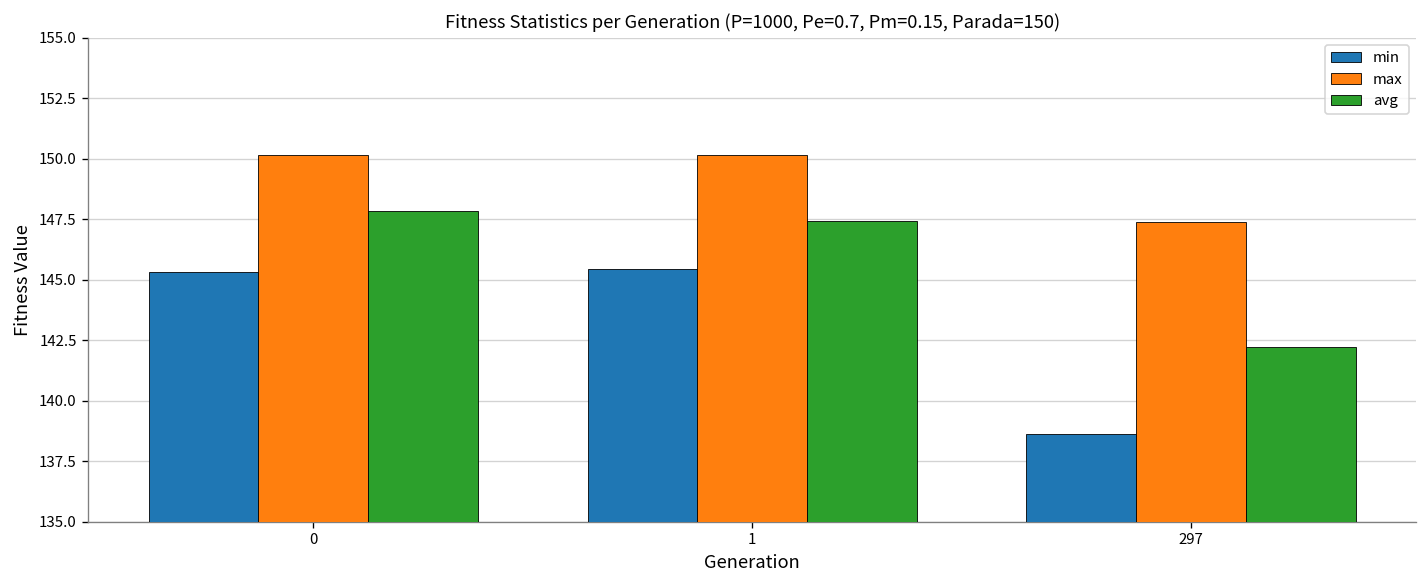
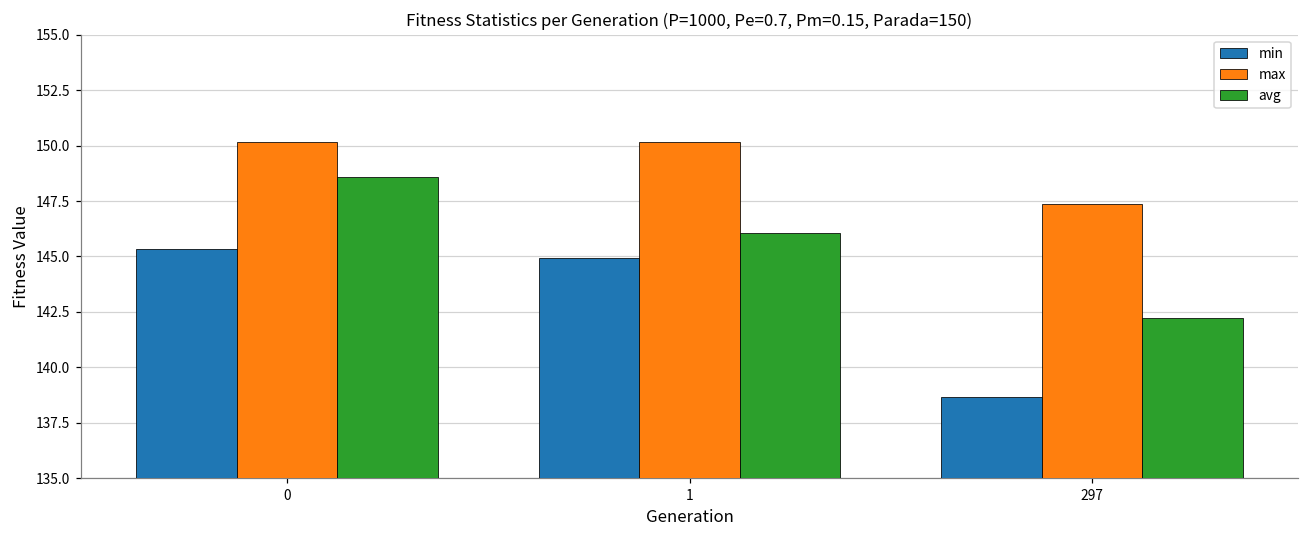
avg, 0: 147.9 -> 148.6
min, 1: 145.5 -> 144.9
avg, 1: 147.4 -> 146.0
